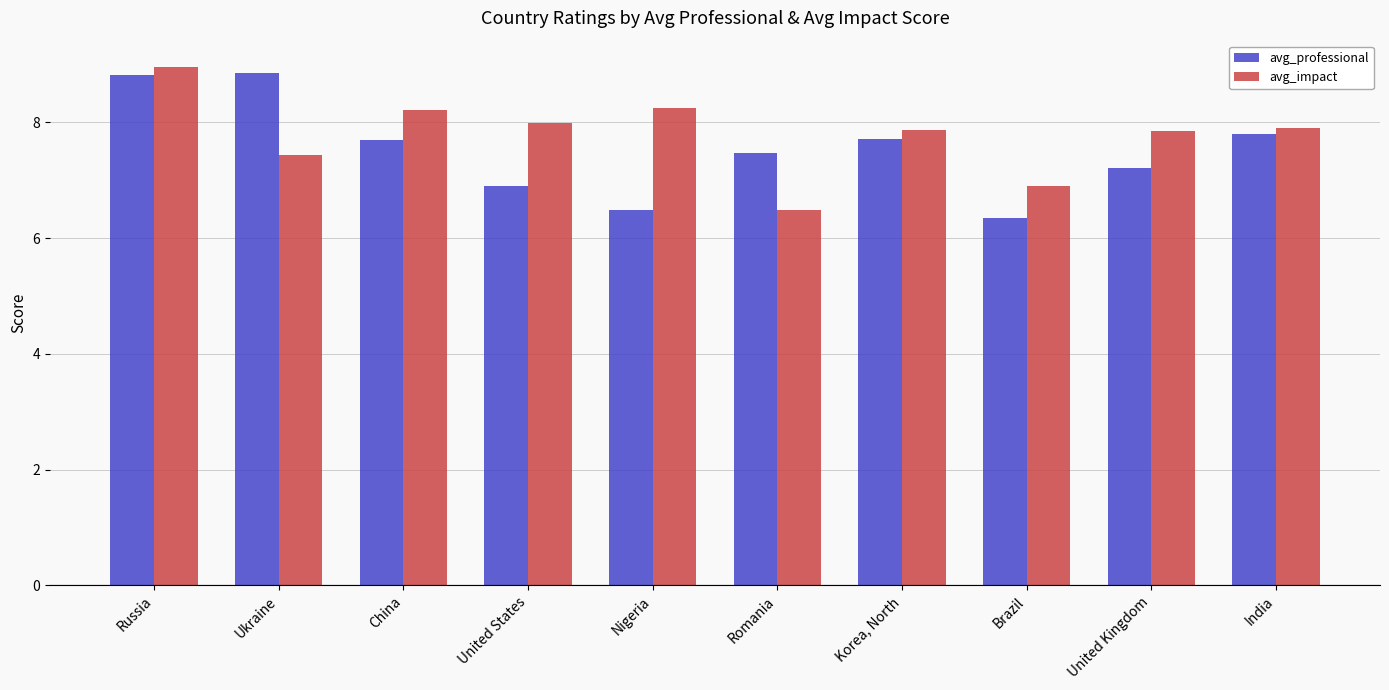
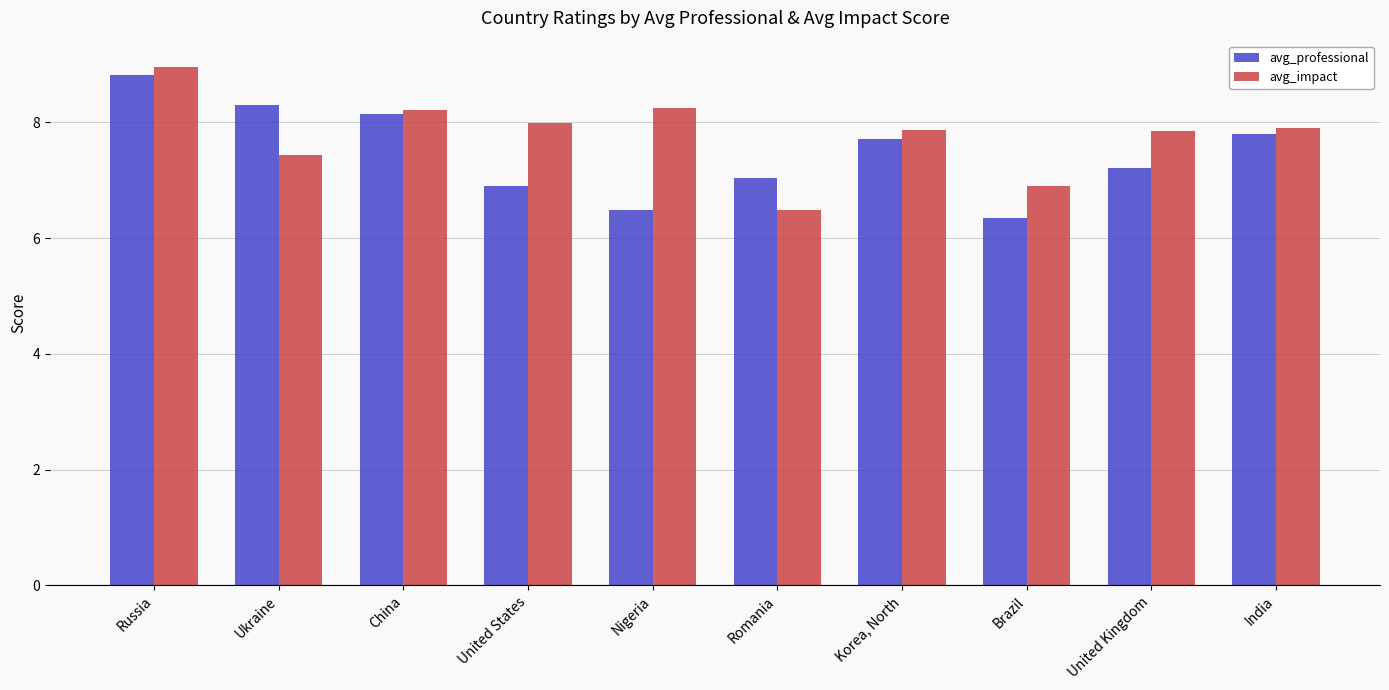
avg_professional, Ukraine: 8.8 -> 8.3
avg_professional, China: 7.7 -> 8.1
avg_professional, Romania: 7.5 -> 7.0
